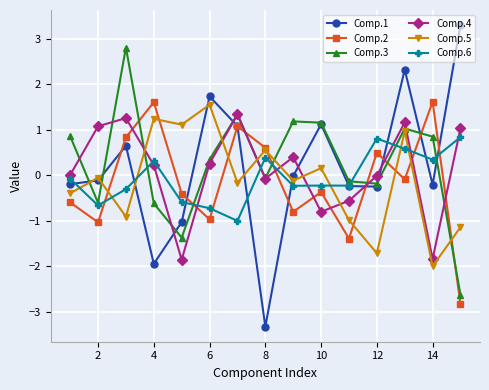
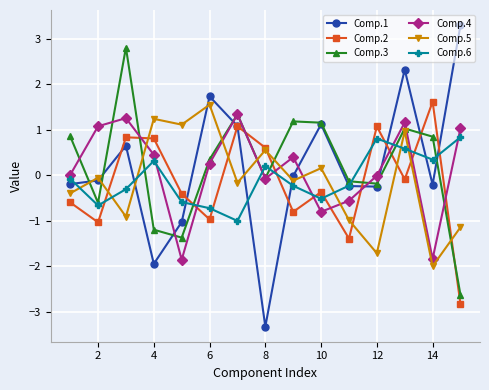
Comp.2, 4: 1.6 -> 0.8
Comp.3, 4: -0.6 -> -1.2
Comp.4, 4: 0.2 -> 0.5
Comp.6, 8: 0.4 -> 0.2
Comp.6, 10: -0.2 -> -0.5
Comp.2, 12: 0.5 -> 1.1
